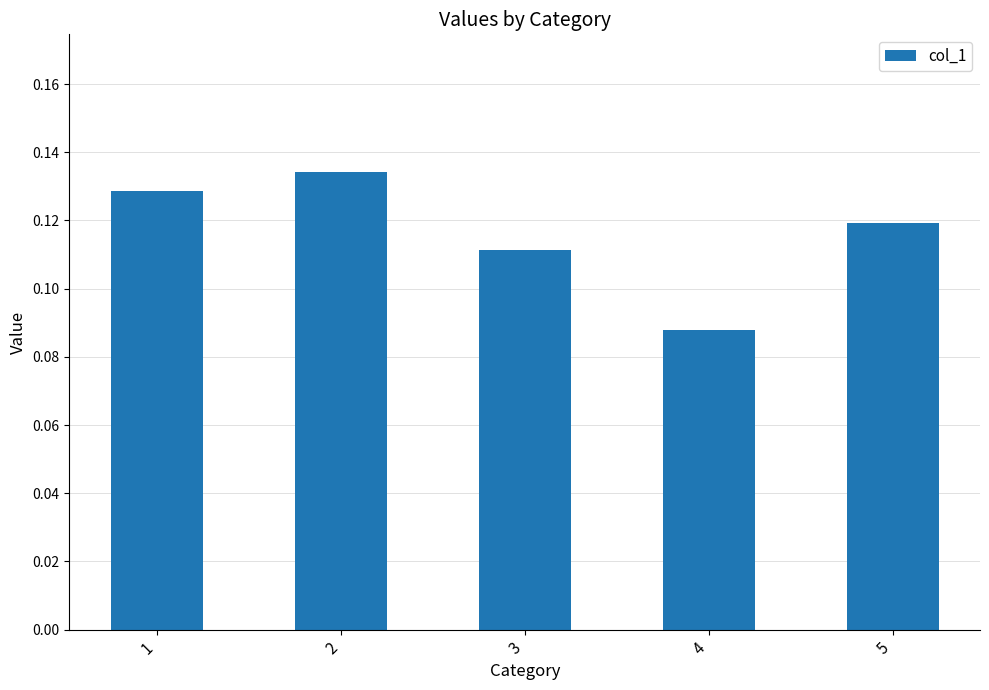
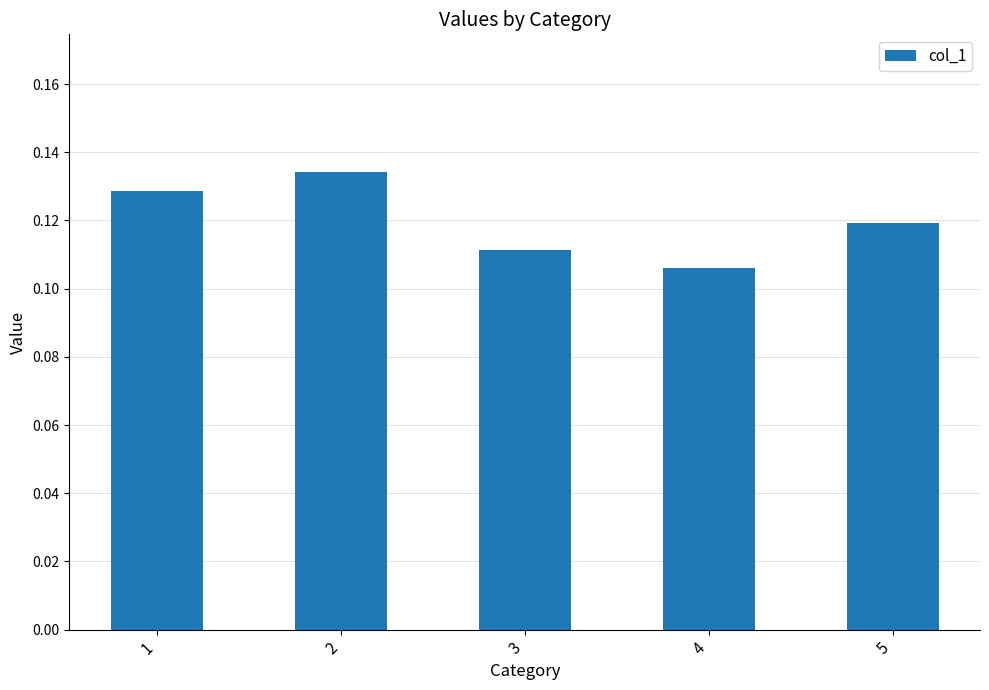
4: 0.088 -> 0.106
